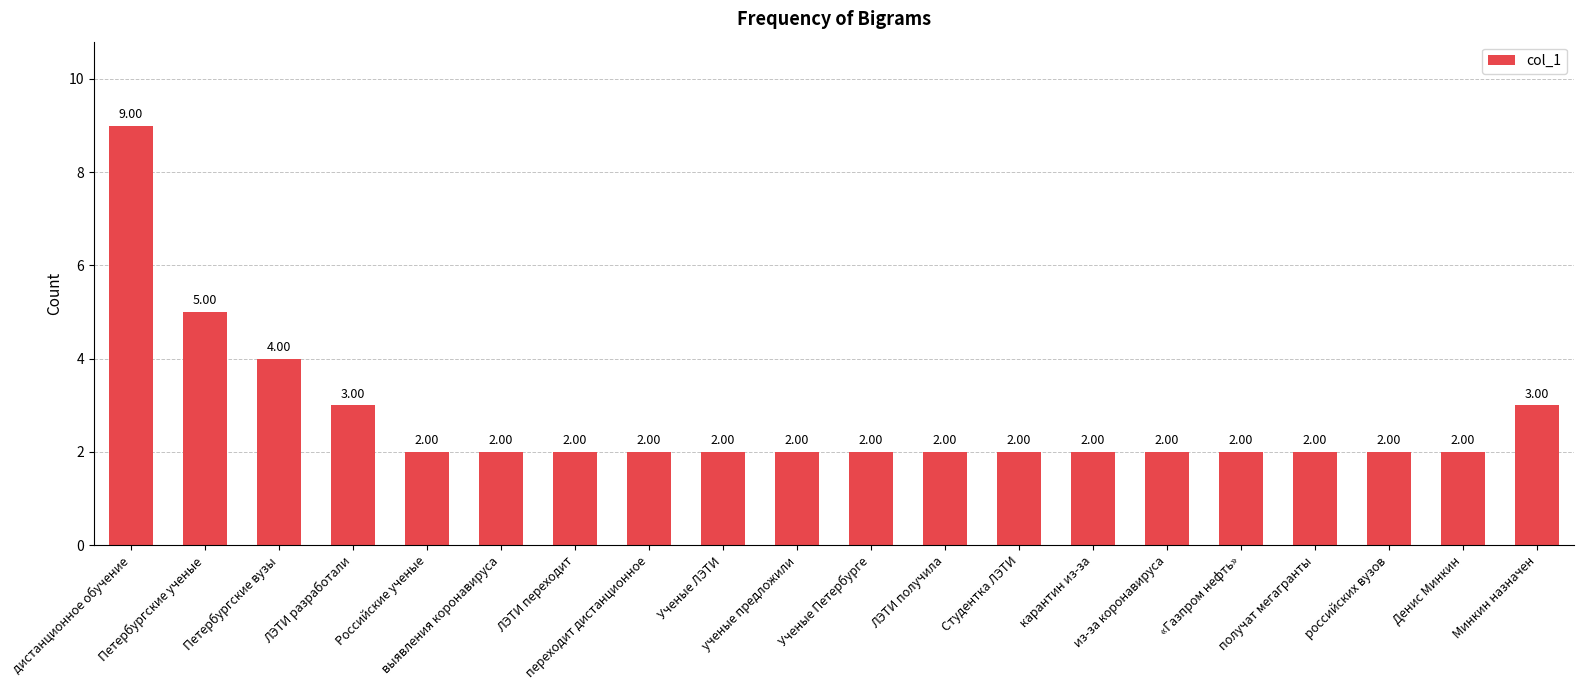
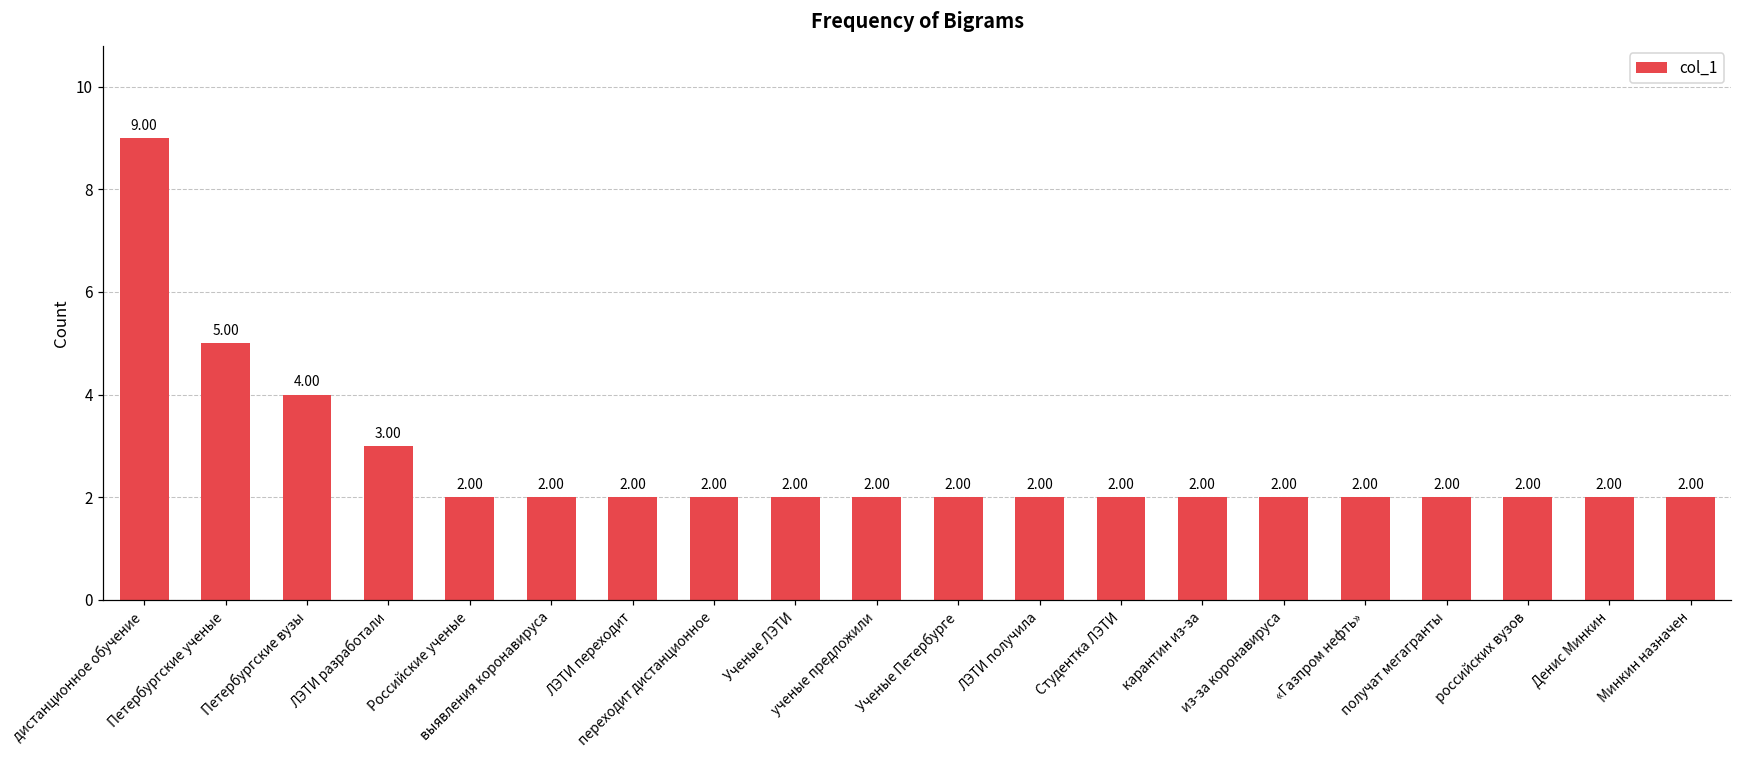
Минкин назначен: 3.00 -> 2.00
